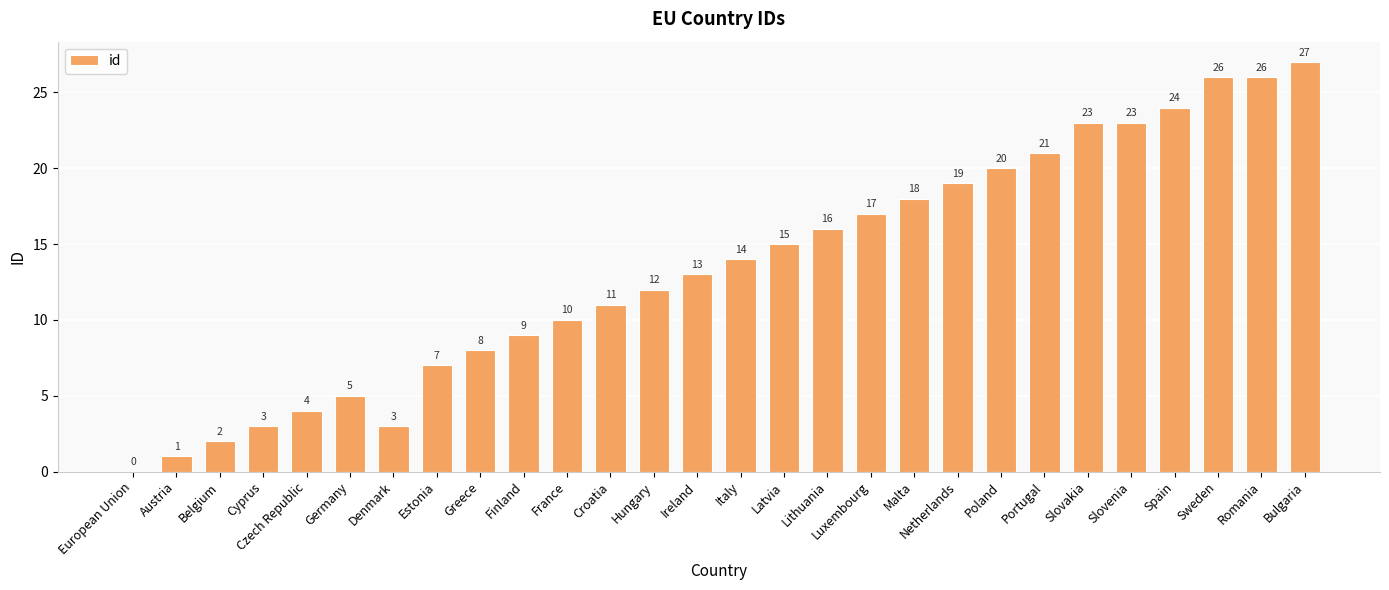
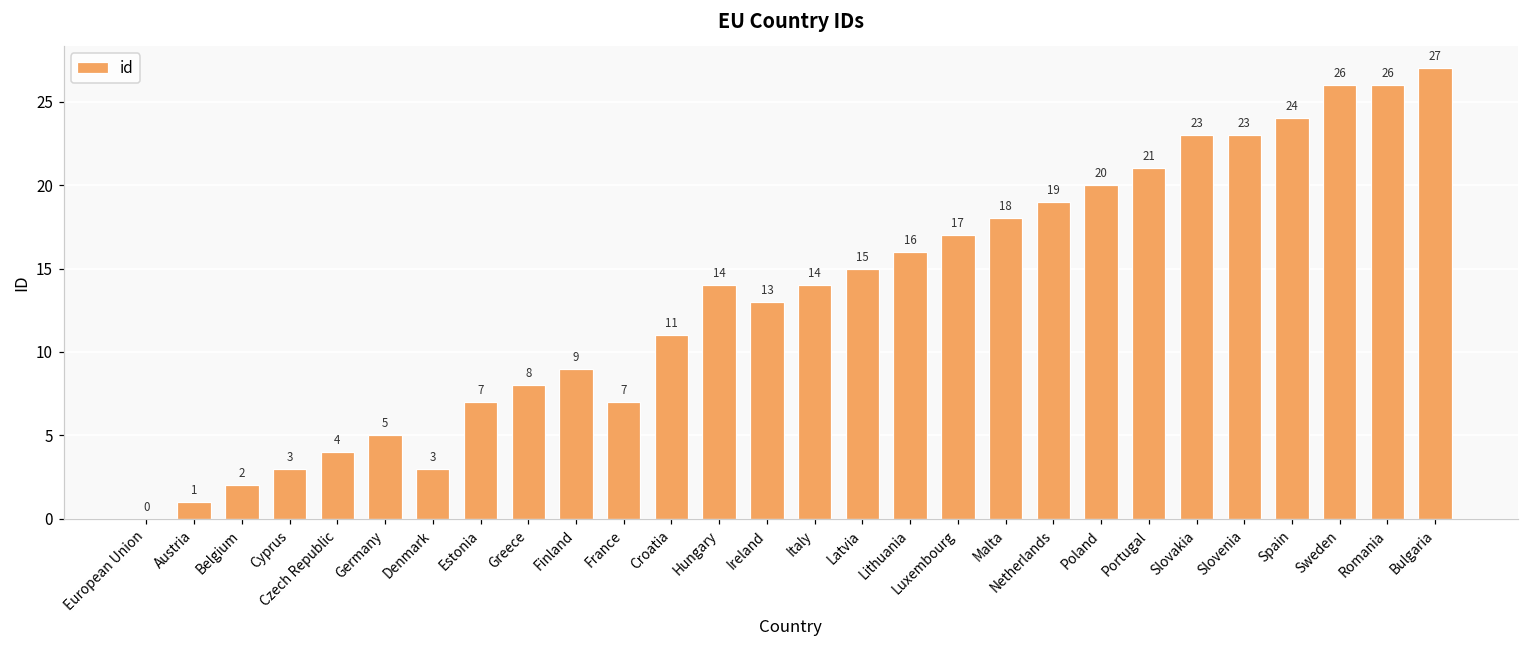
France: 10 -> 7
Hungary: 12 -> 14
